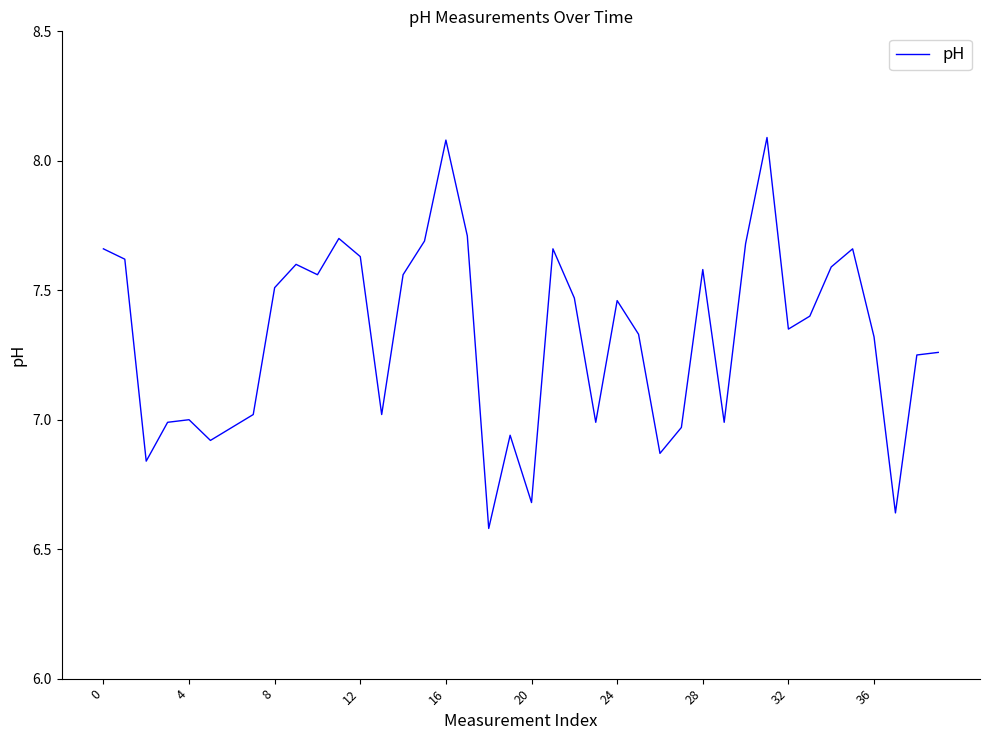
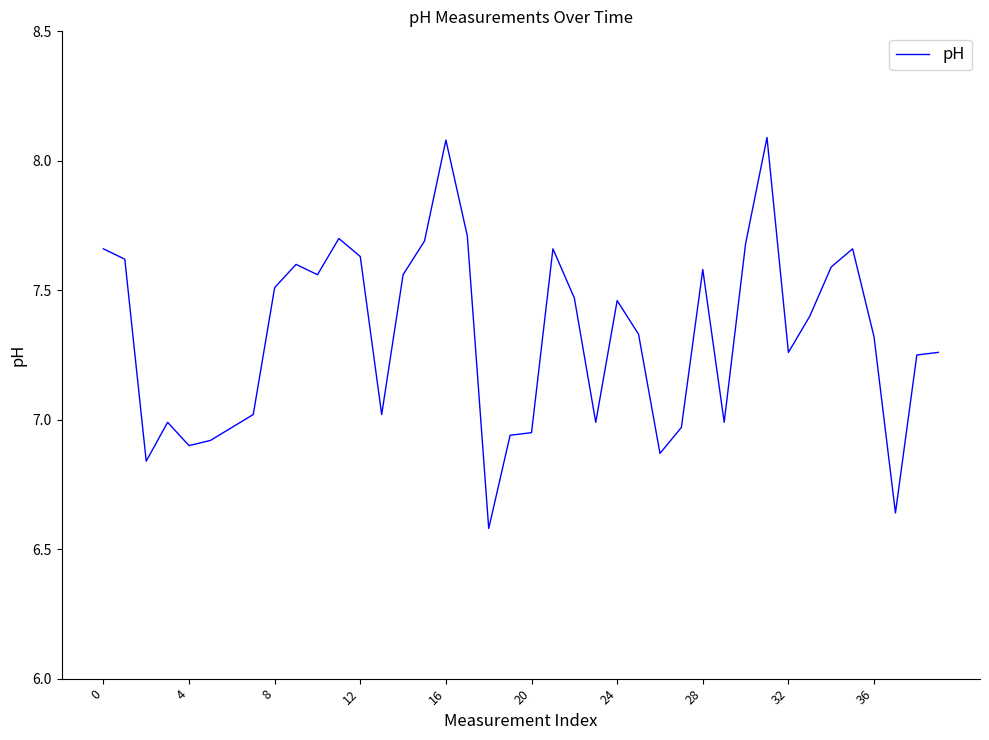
4: 7.0 -> 6.9
20: 6.68 -> 6.95
32: 7.35 -> 7.26
